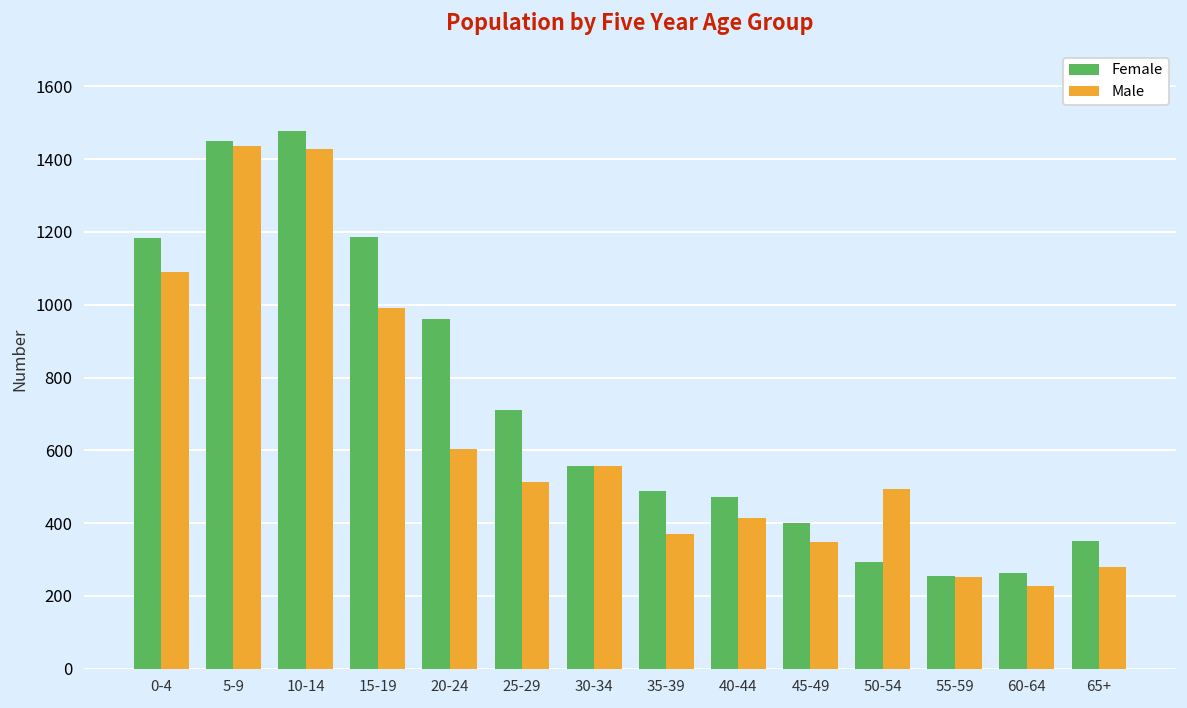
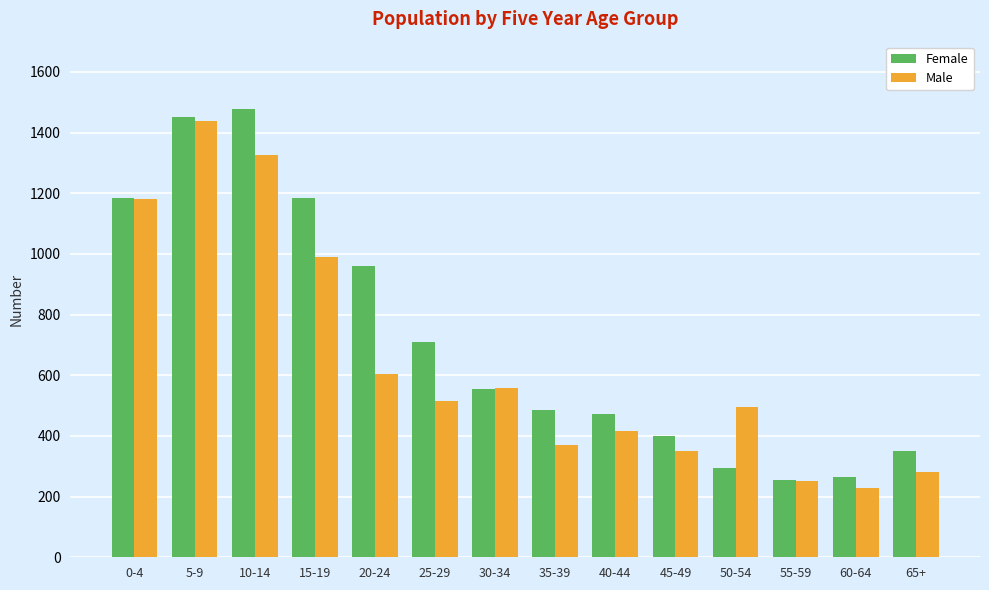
Male, 0-4: 1090 -> 1180
Male, 10-14: 1430 -> 1330
